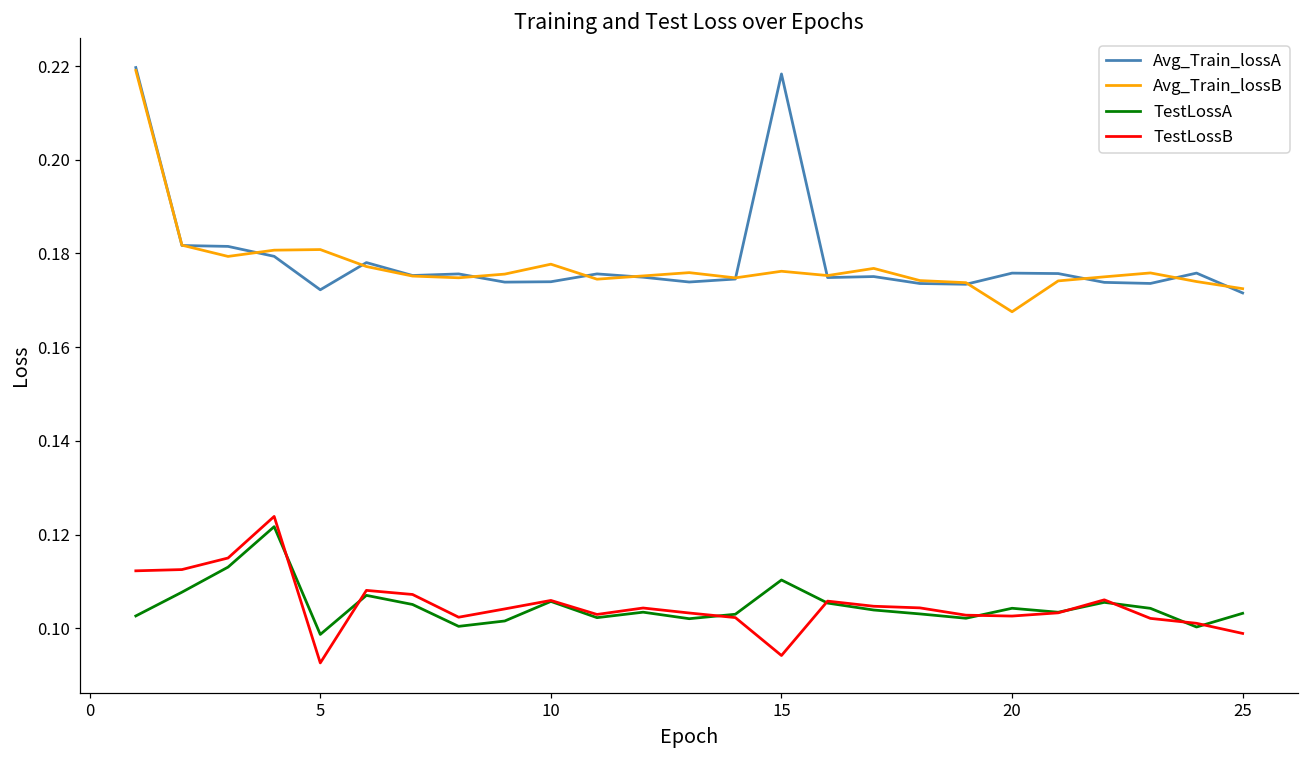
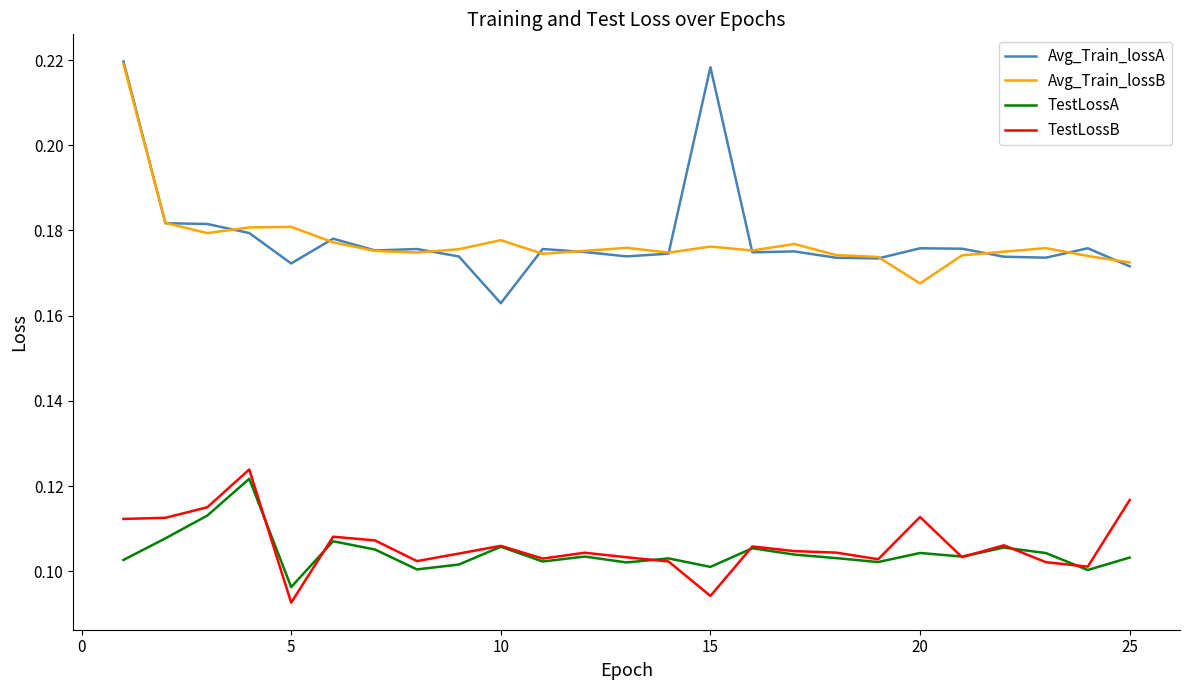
TestLossA, 5: 0.099 -> 0.096
Avg_Train_lossA, 10: 0.174 -> 0.163
TestLossA, 15: 0.110 -> 0.101
TestLossB, 20: 0.103 -> 0.113
TestLossB, 25: 0.099 -> 0.117
